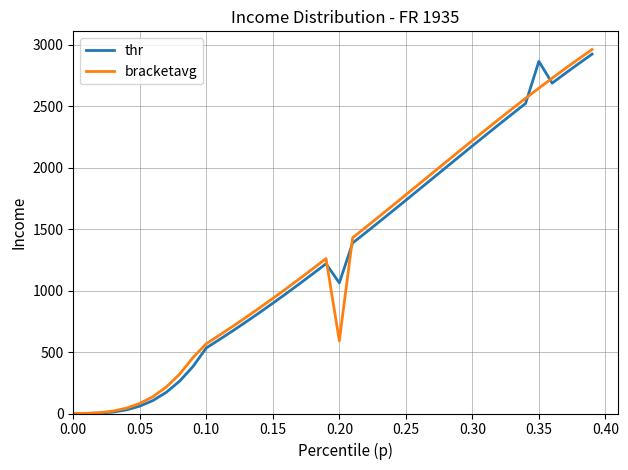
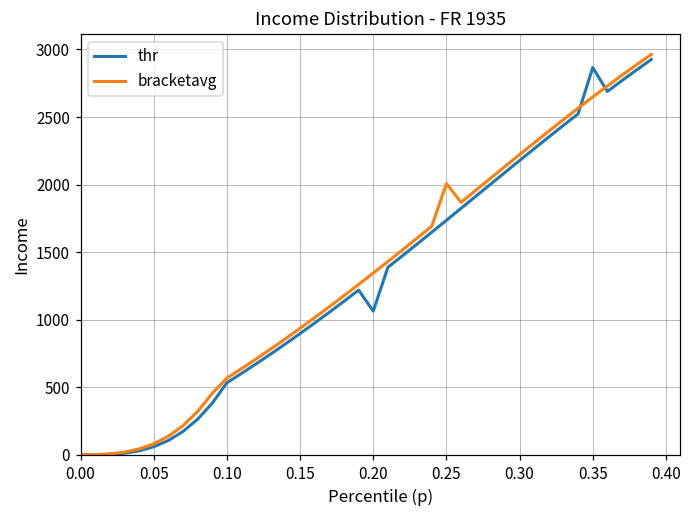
bracketavg, 0.20: 590 -> 1350
bracketavg, 0.25: 1780 -> 2010
